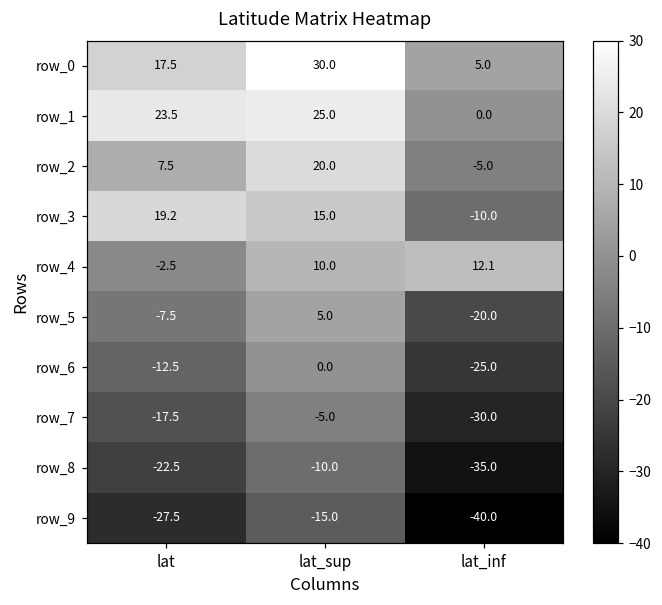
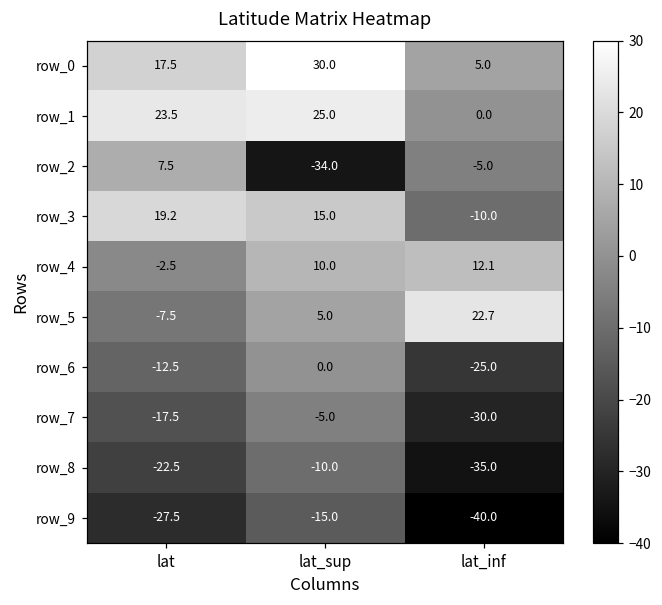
row_2, lat_sup: 20.0 -> -34.0
row_5, lat_inf: -20.0 -> 22.7
